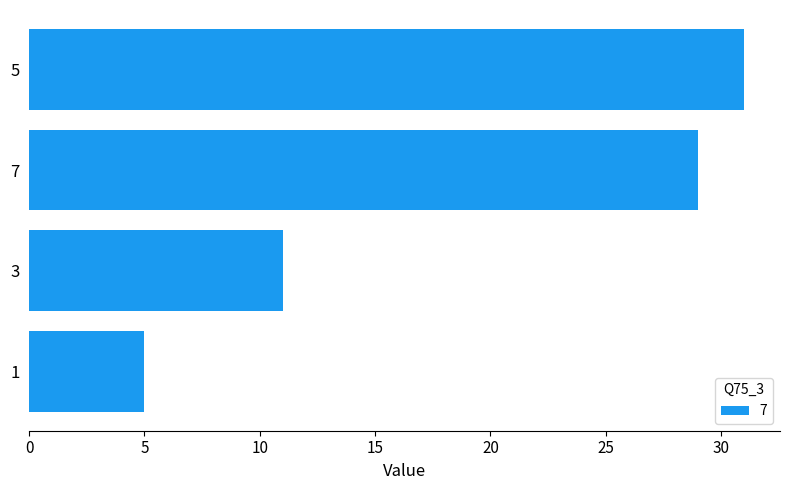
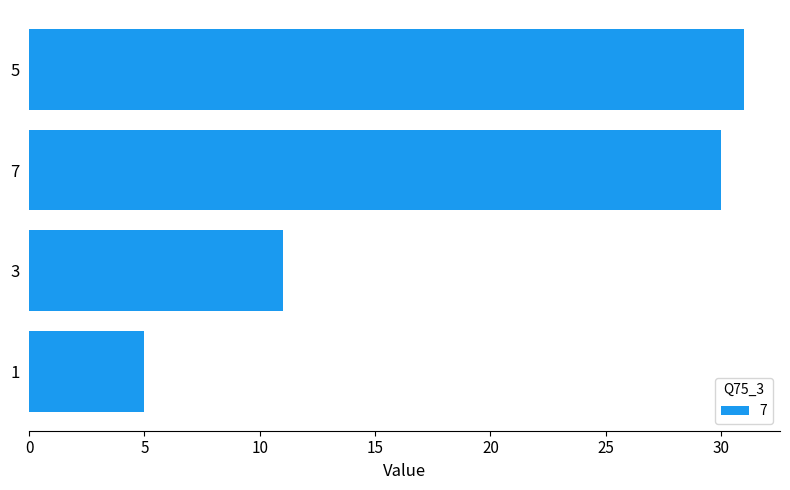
7: 29 -> 30
